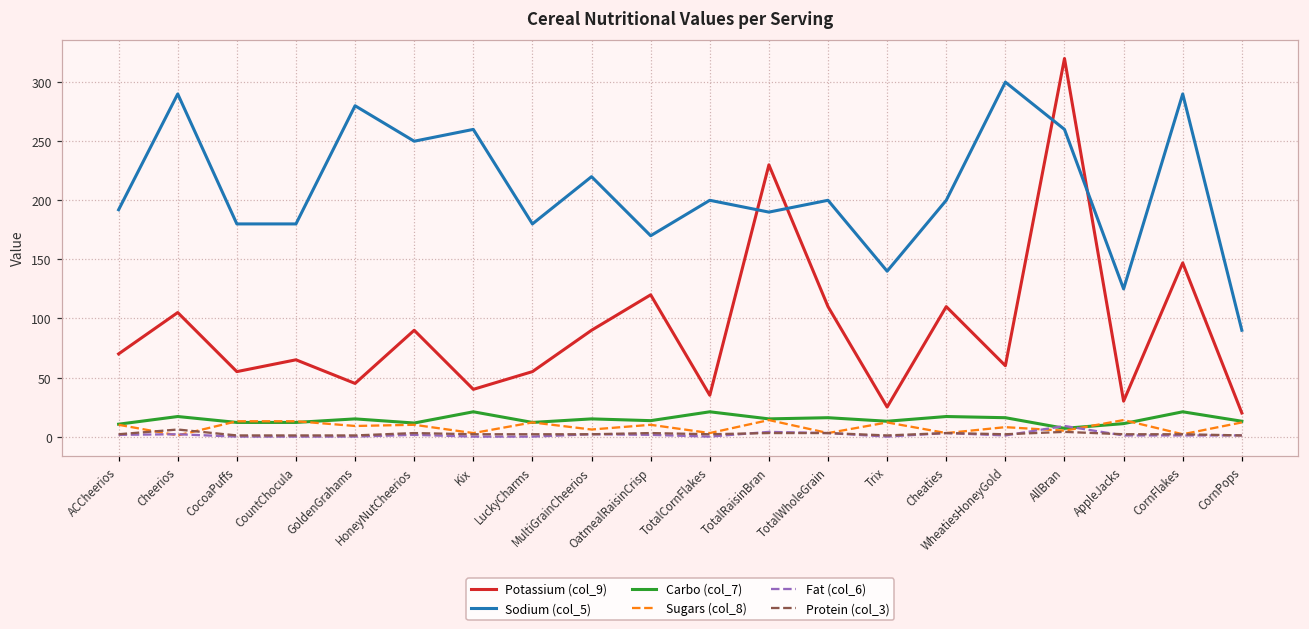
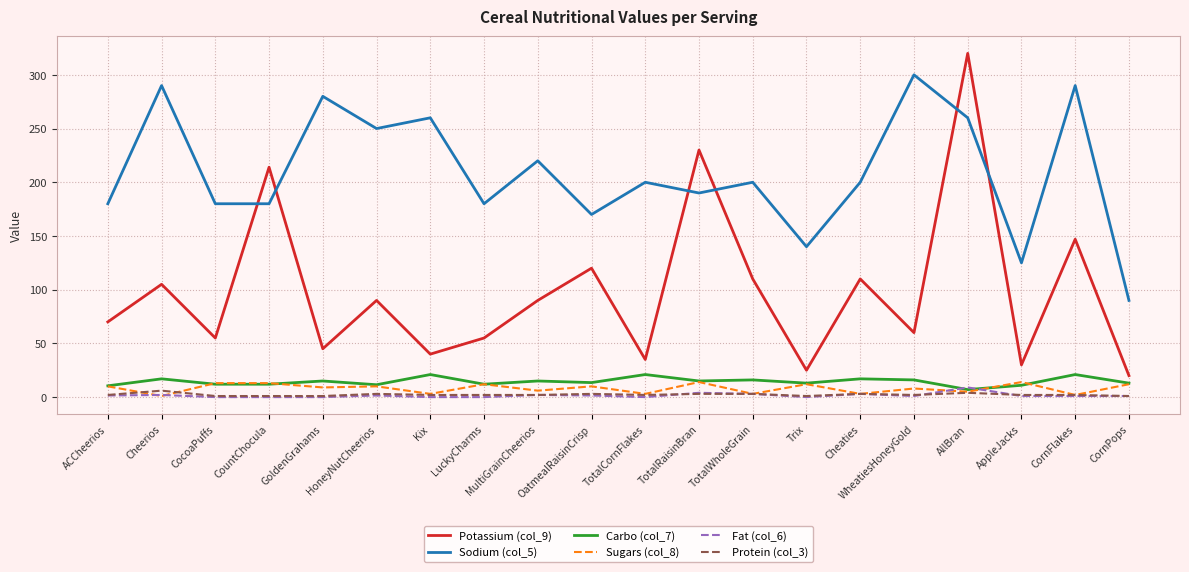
Sodium (col_5), ACCheerios: 192 -> 180
Potassium (col_9), CountChocula: 65 -> 214
